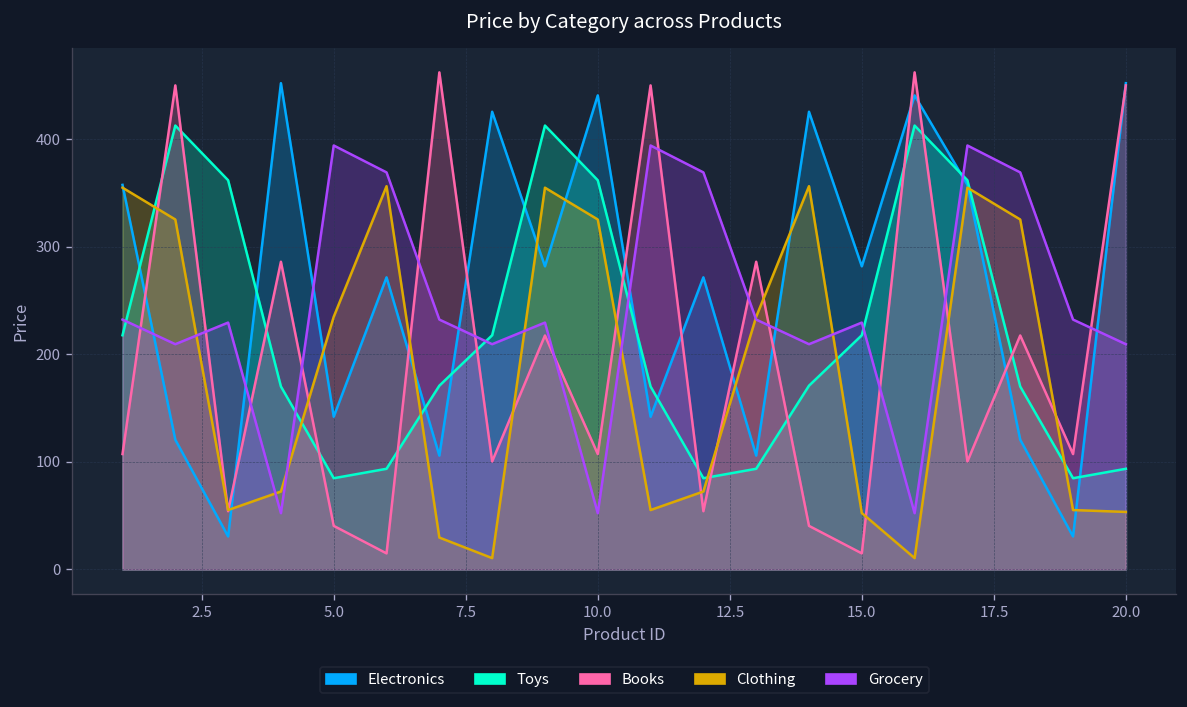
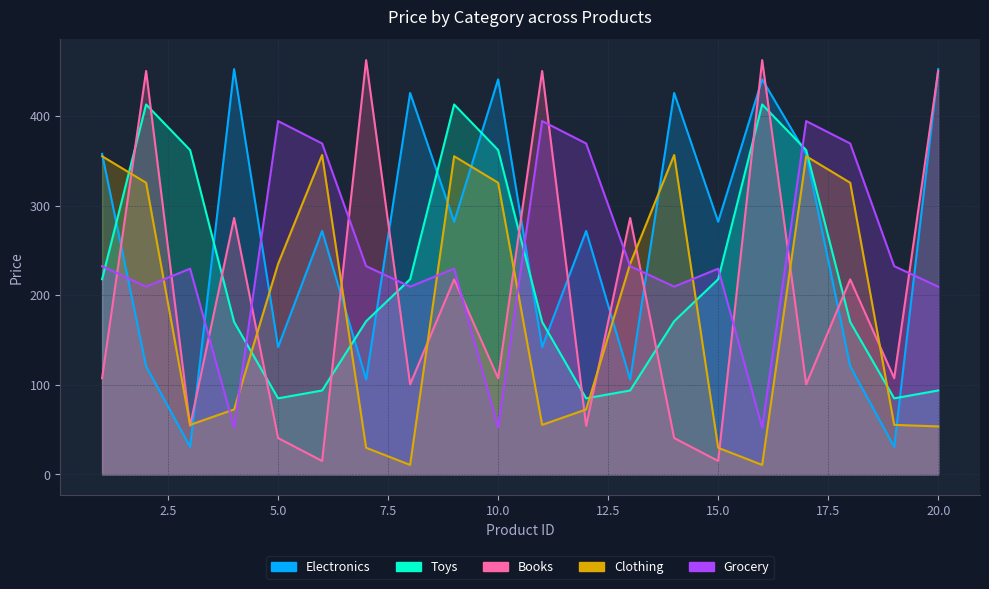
Clothing, 15.0: 50 -> 30
